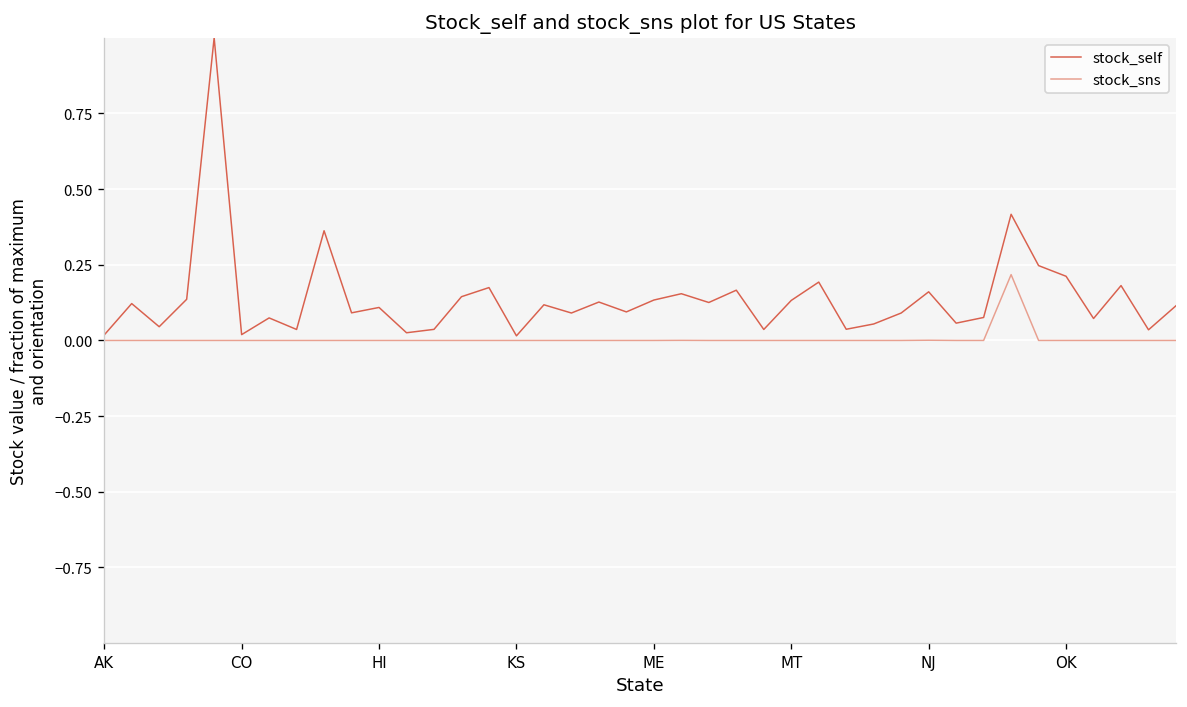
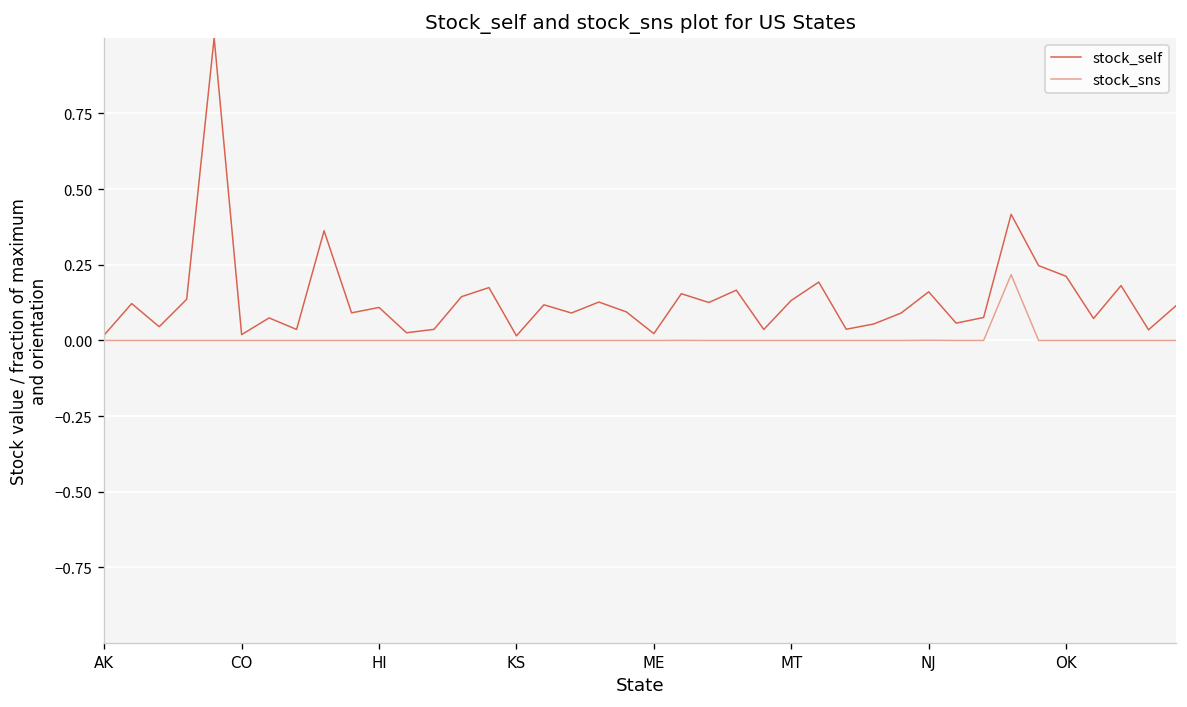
stock_self, ME: 0.13 -> 0.02
